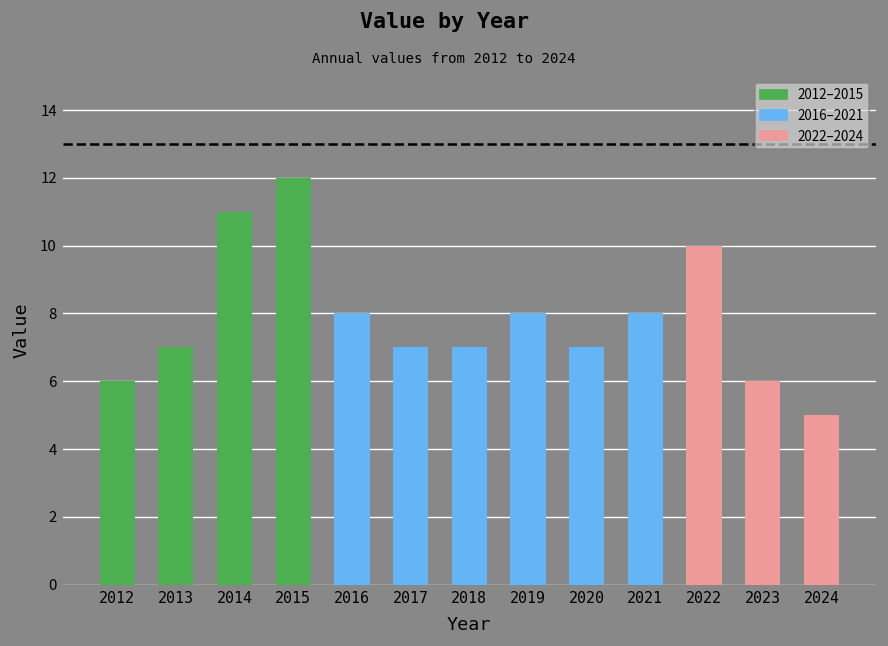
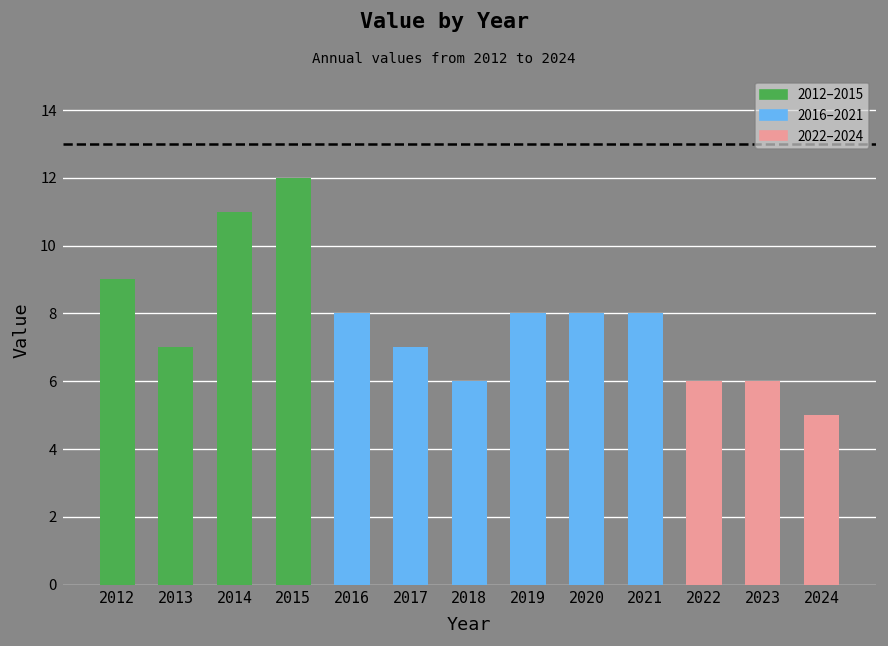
2012: 6 -> 9
2018: 7 -> 6
2020: 7 -> 8
2022: 10 -> 6
